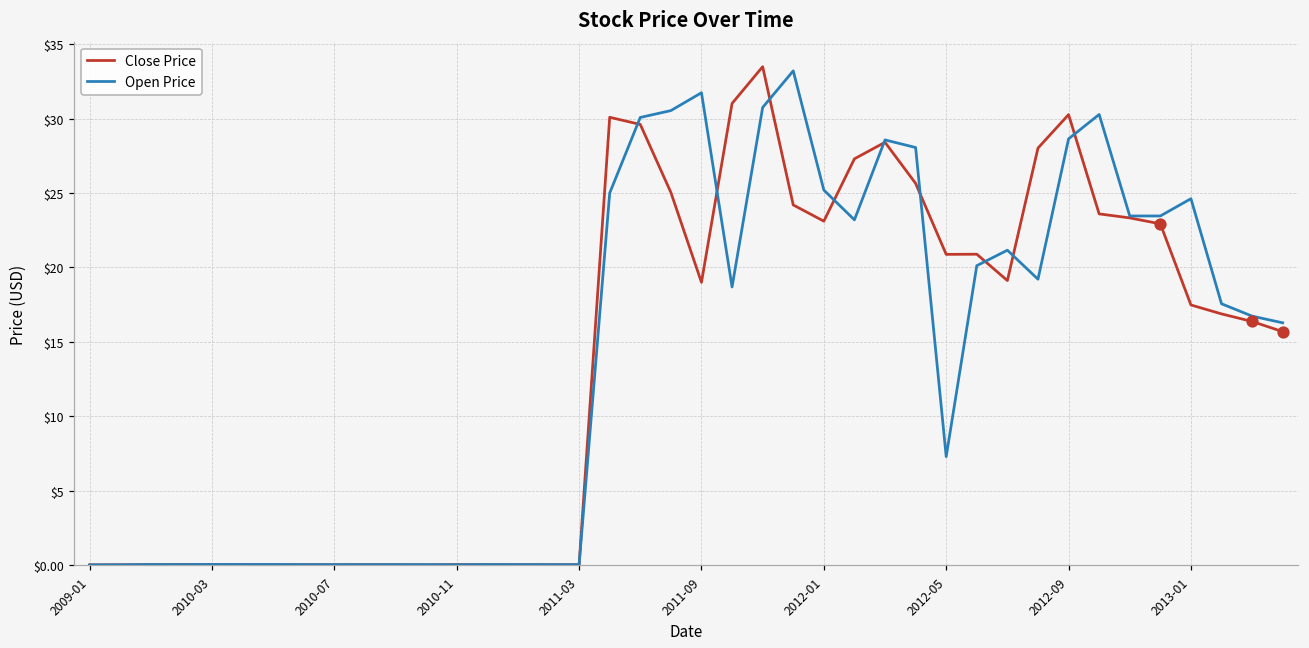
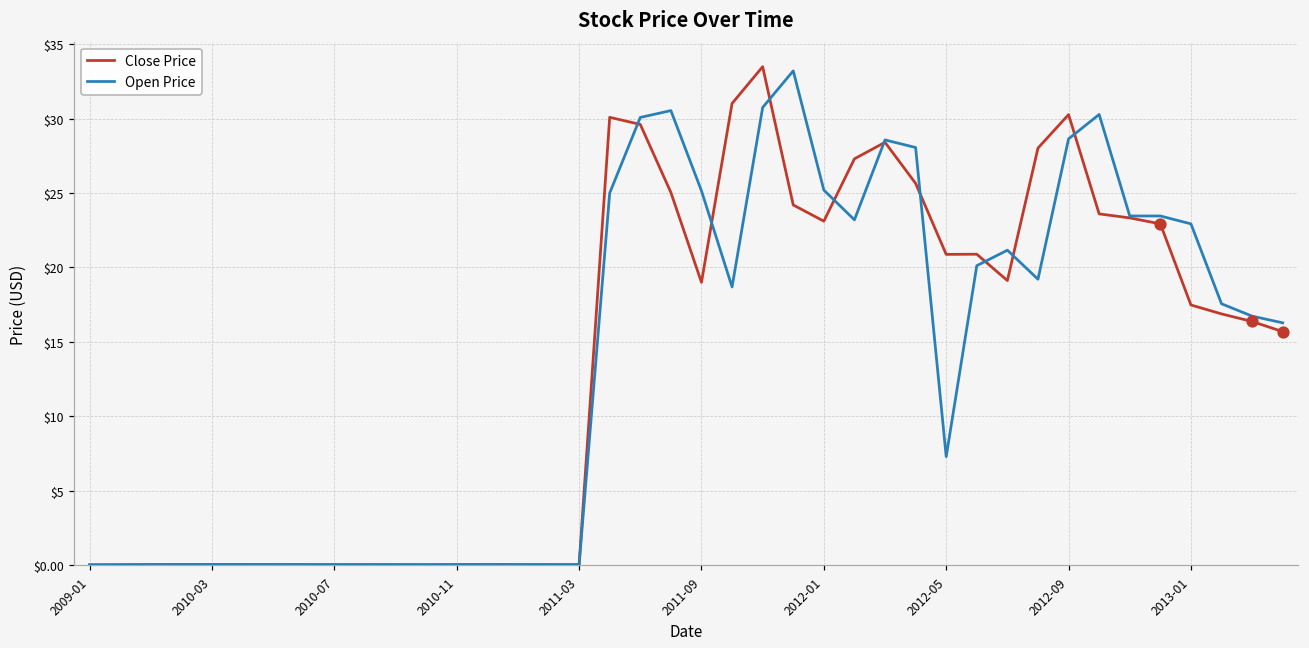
Open Price, 2011-09: $31.7 -> $25.2
Open Price, 2013-01: $24.6 -> $22.9
